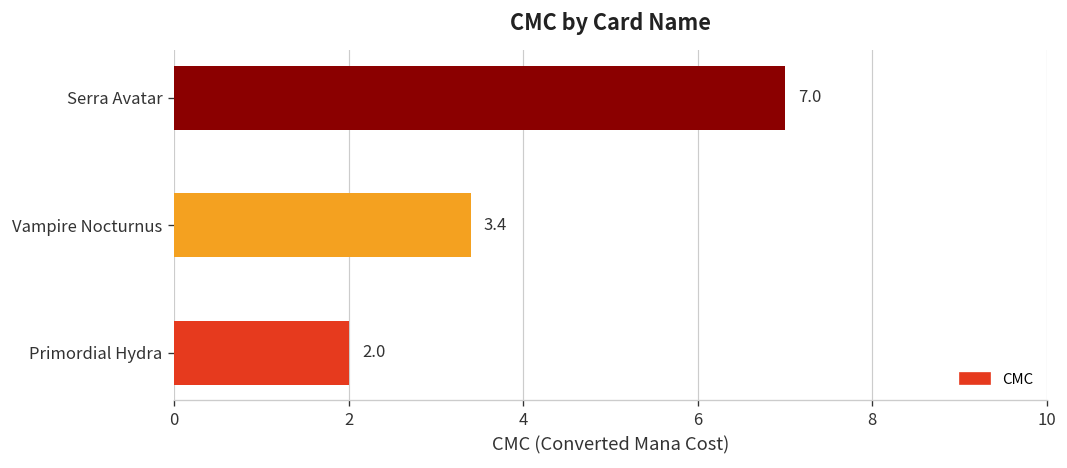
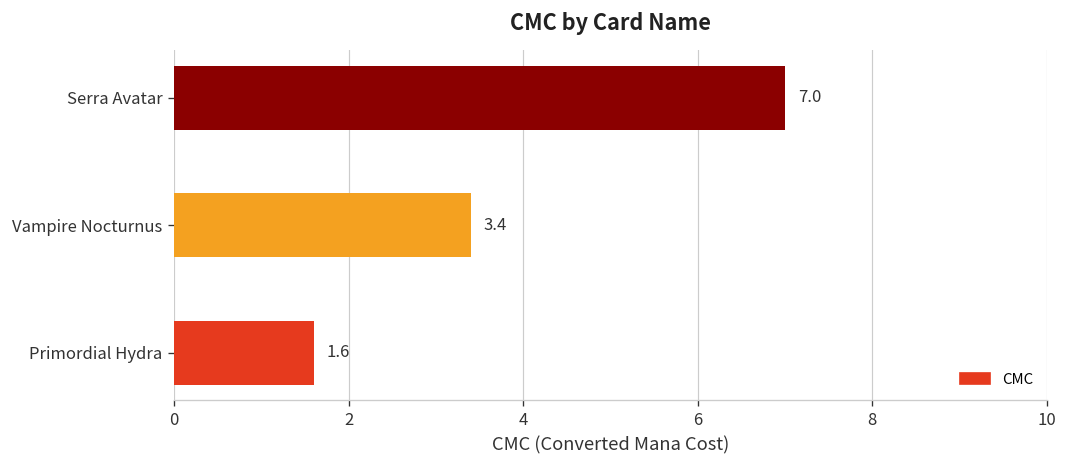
Primordial Hydra: 2.0 -> 1.6
